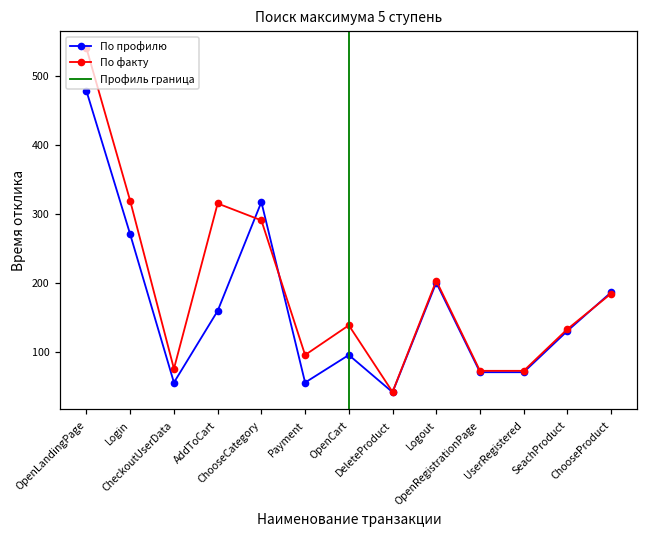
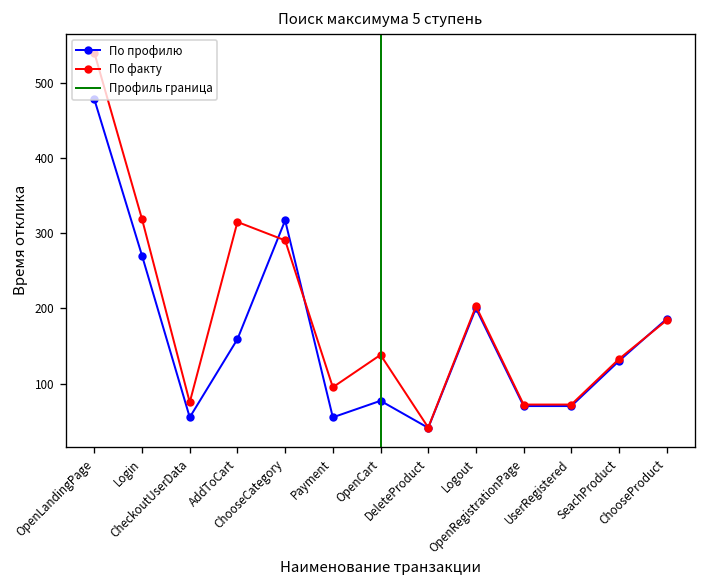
По профилю, OpenCart: 100 -> 80
